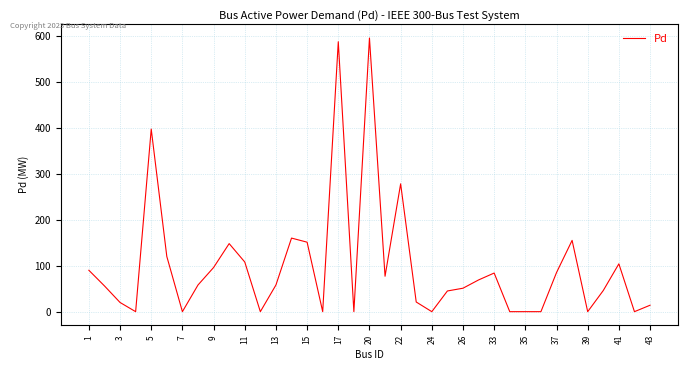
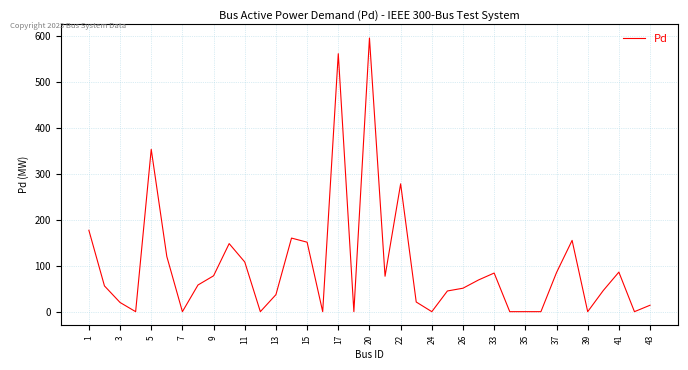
1: 90 -> 180
5: 400 -> 350
9: 100 -> 80
13: 60 -> 40
17: 590 -> 560
41: 100 -> 90
